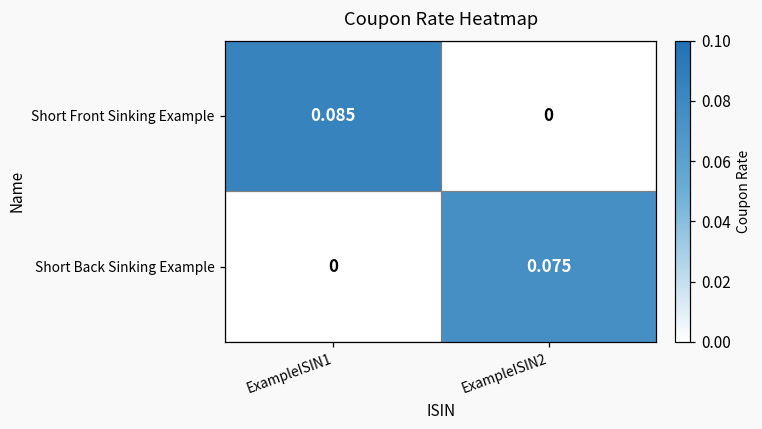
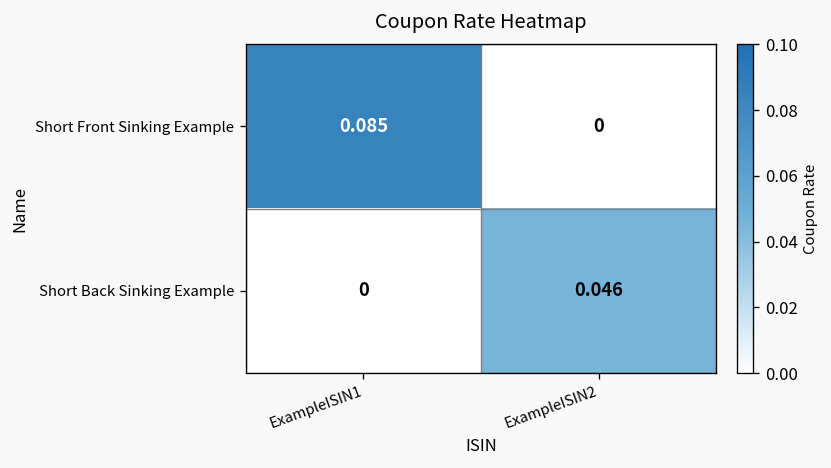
Short Back Sinking Example, ExampleISIN2: 0.075 -> 0.046
